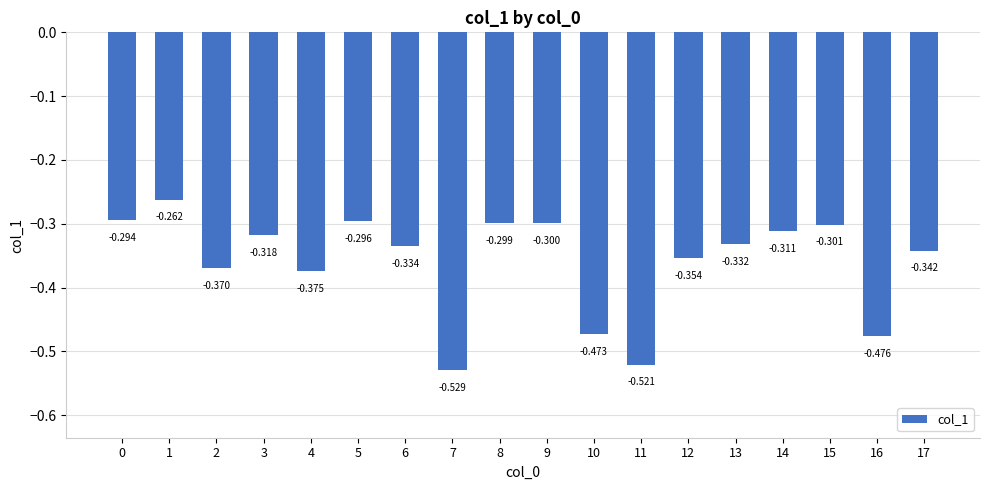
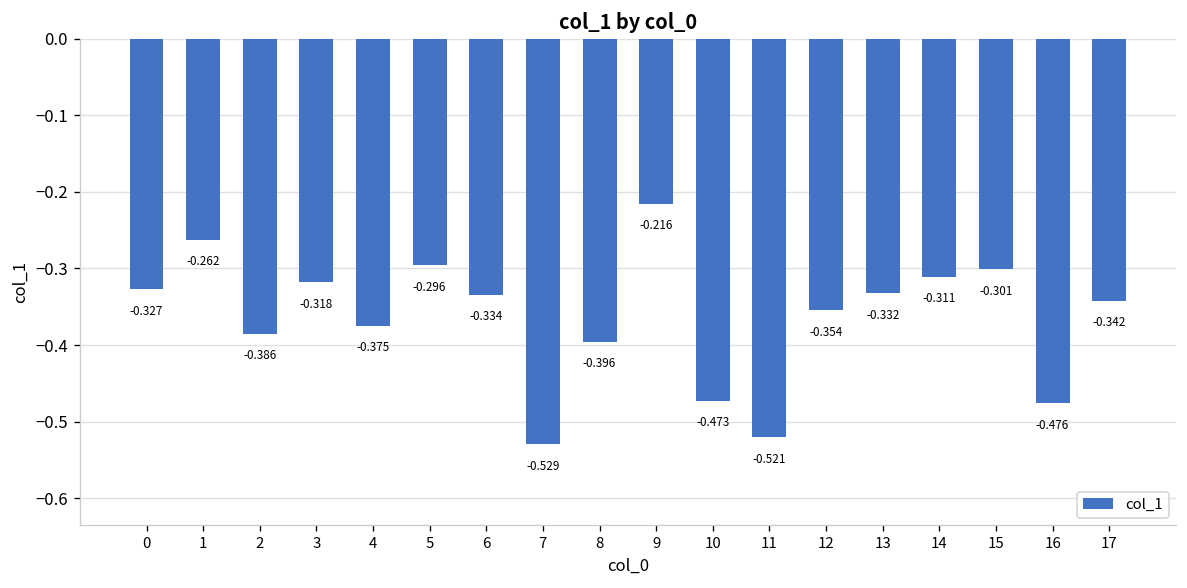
0: -0.294 -> -0.327
2: -0.370 -> -0.386
8: -0.299 -> -0.396
9: -0.300 -> -0.216
